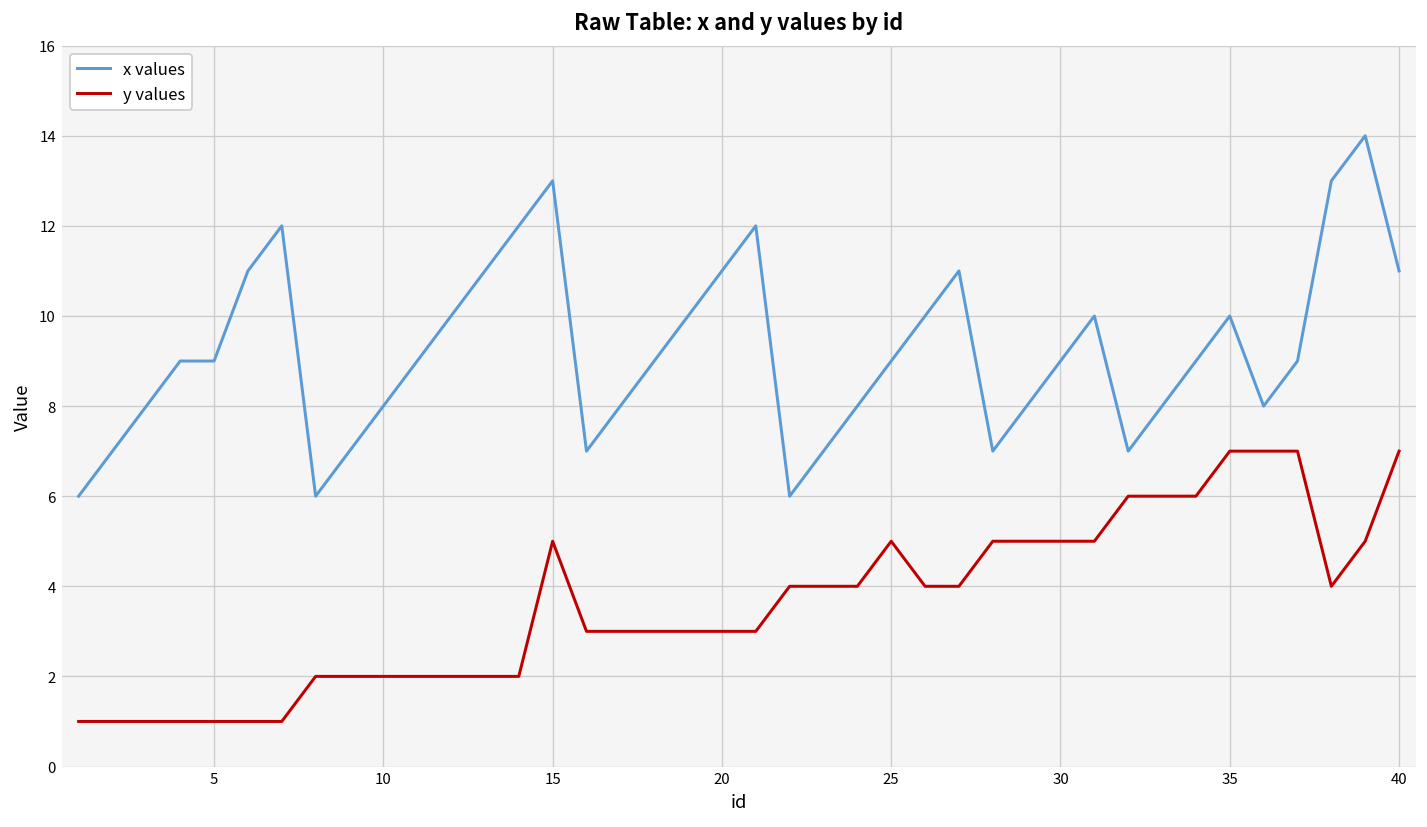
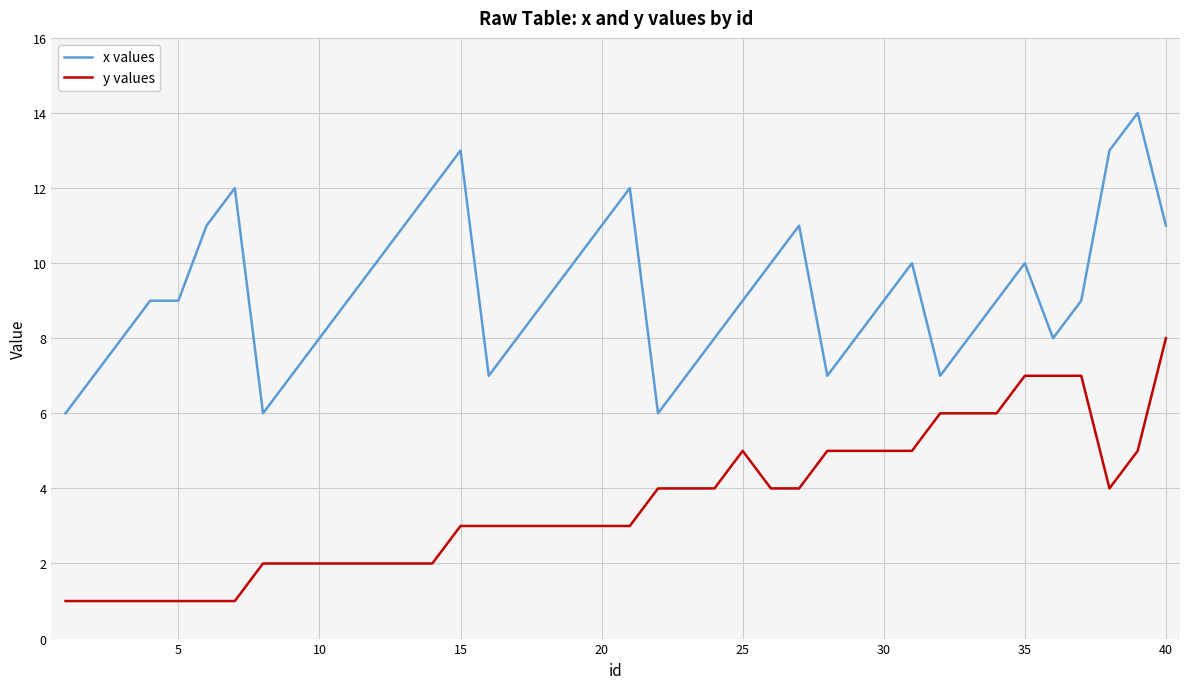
y values, 15: 5 -> 3
y values, 40: 7 -> 8
